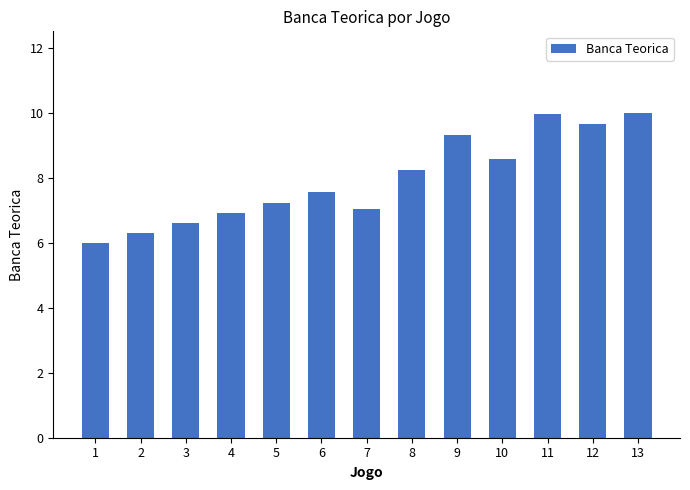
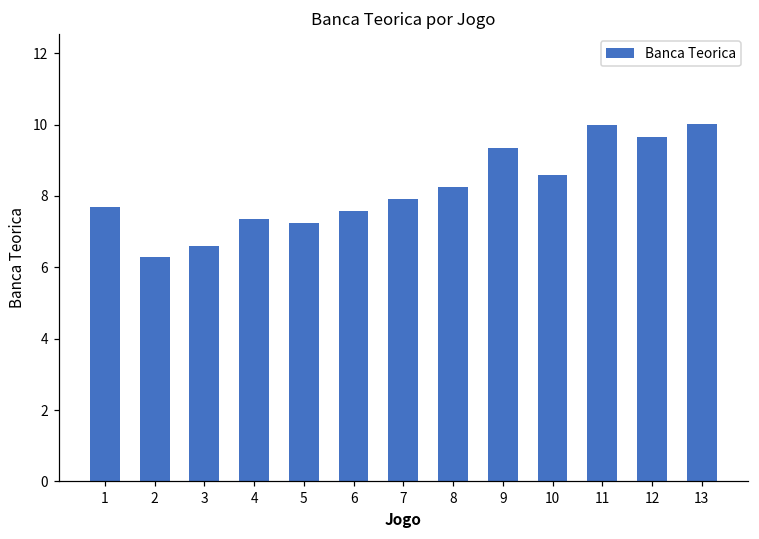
1: 6.0 -> 7.7
4: 6.9 -> 7.4
7: 7.1 -> 7.9
